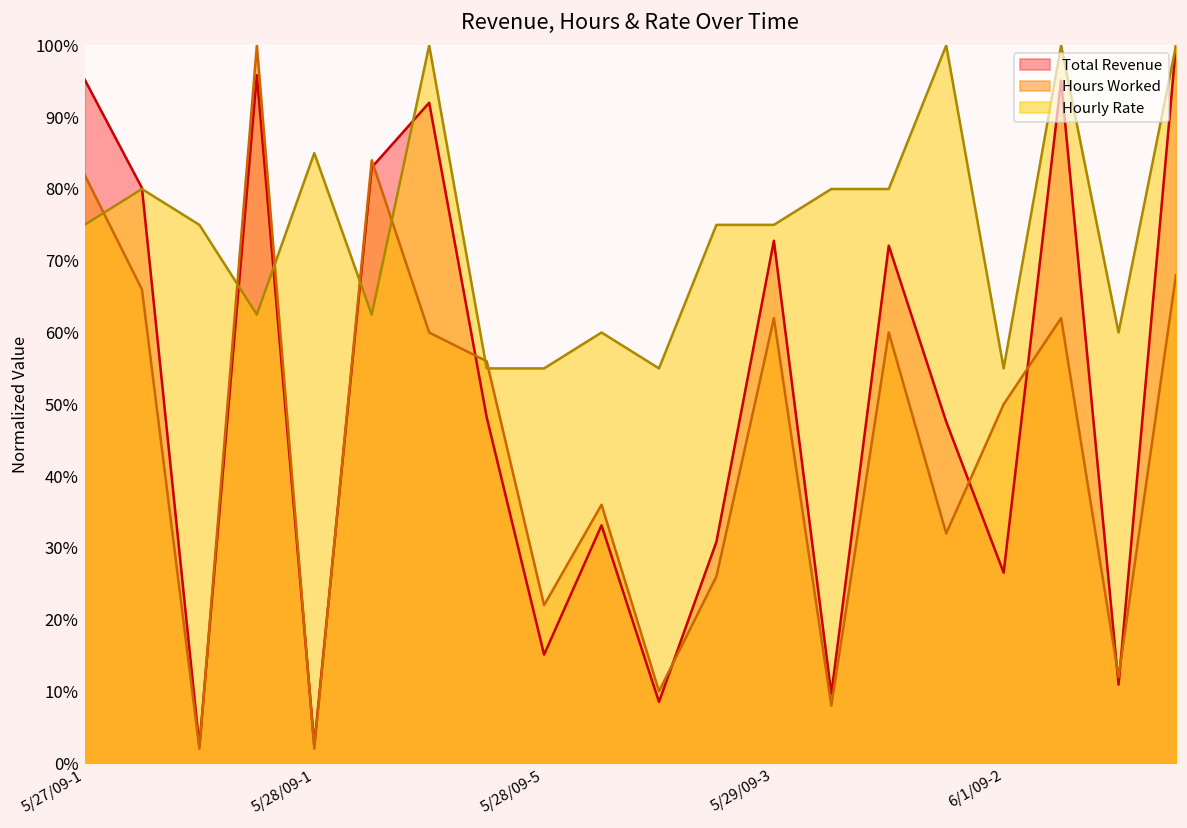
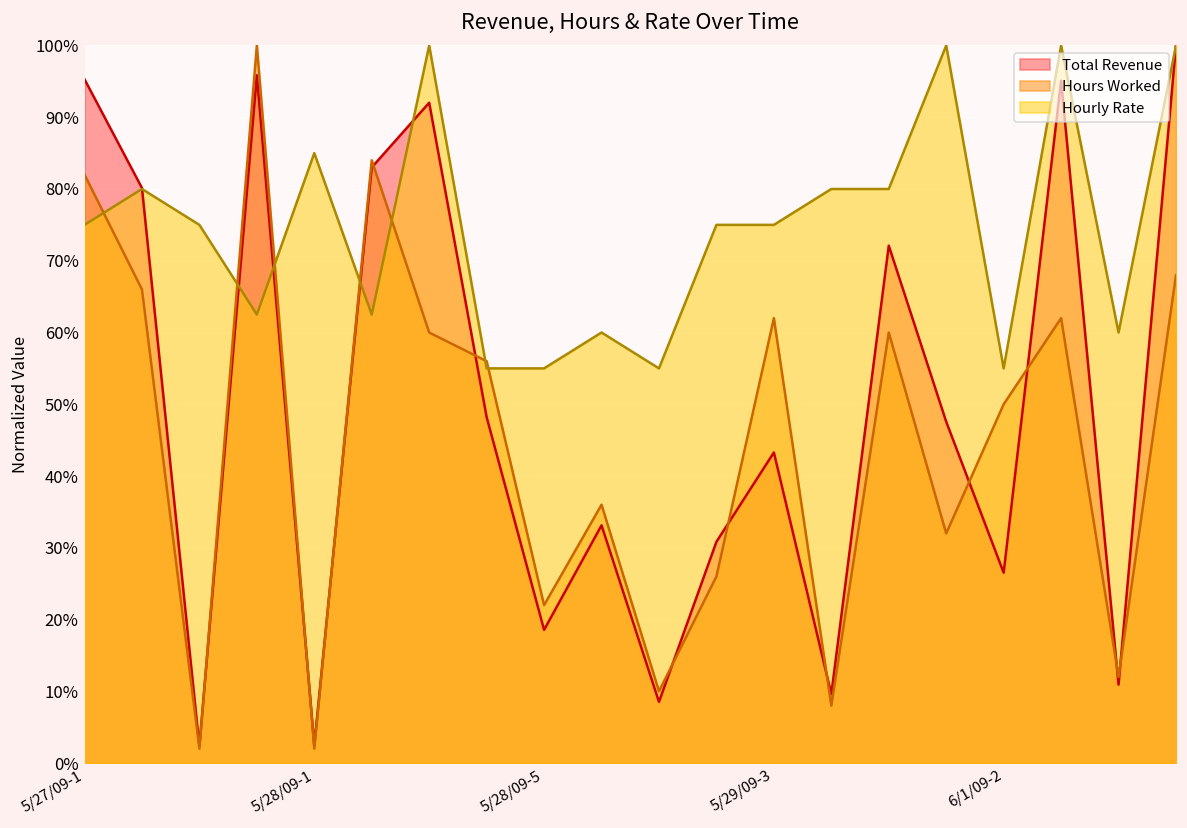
Total Revenue, 5/28/09-5: 15% -> 19%
Total Revenue, 5/29/09-3: 73% -> 43%
